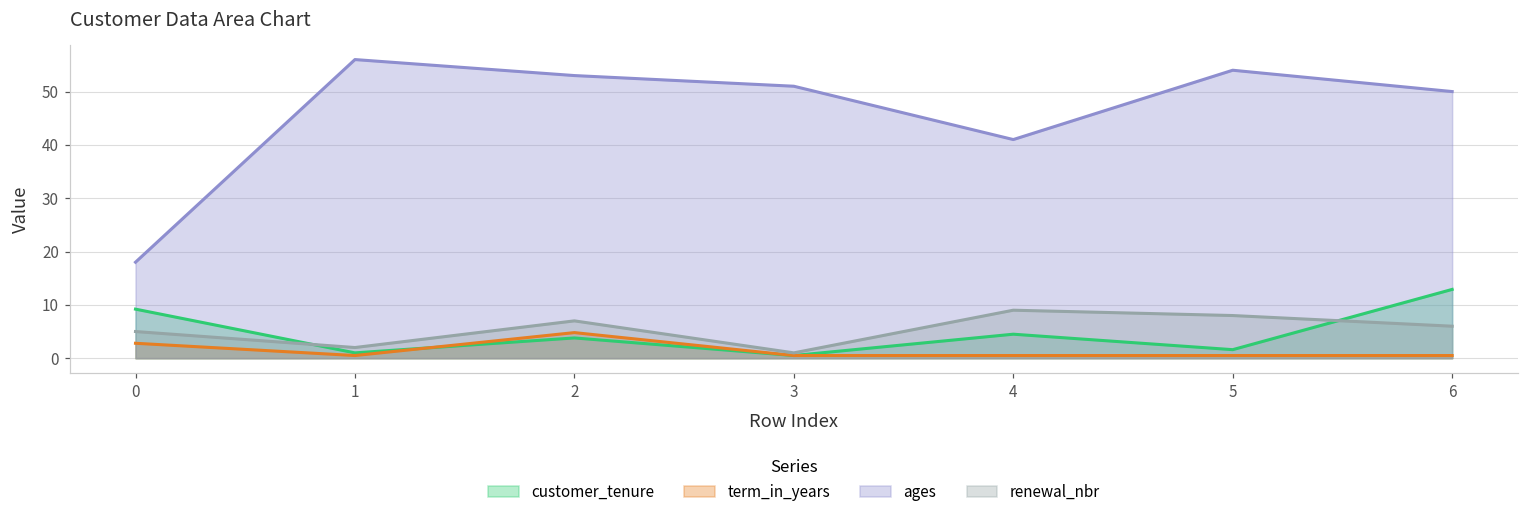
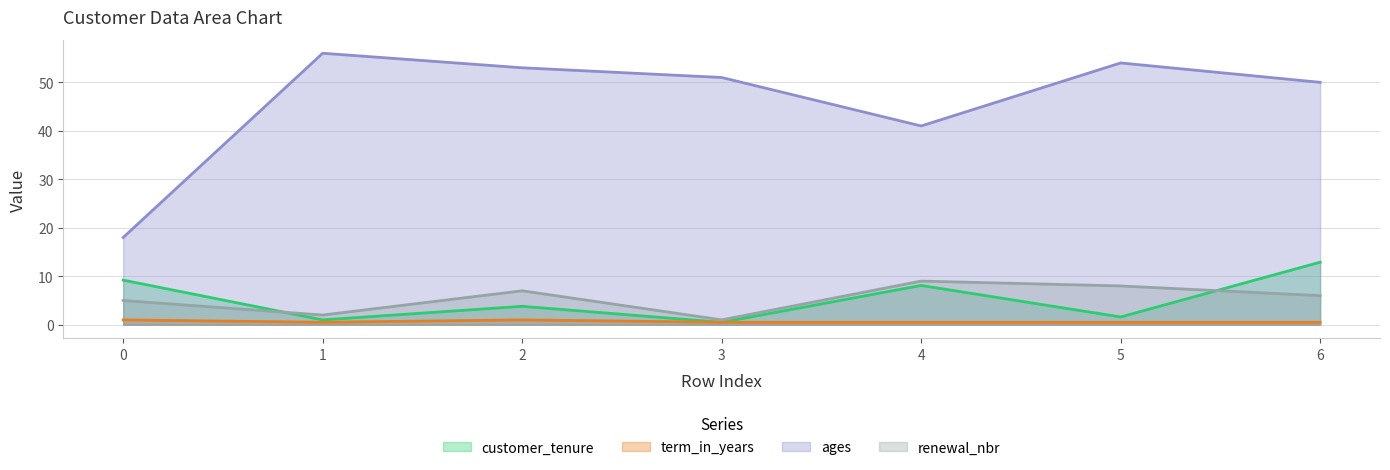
term_in_years, 0: 3 -> 1
term_in_years, 2: 5 -> 1
customer_tenure, 4: 5 -> 8
